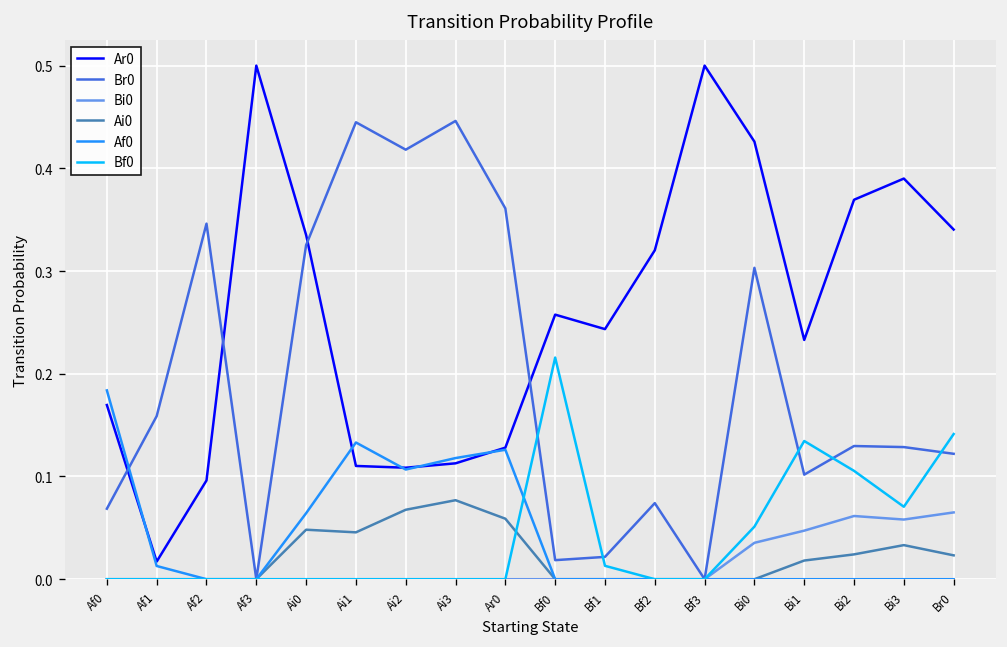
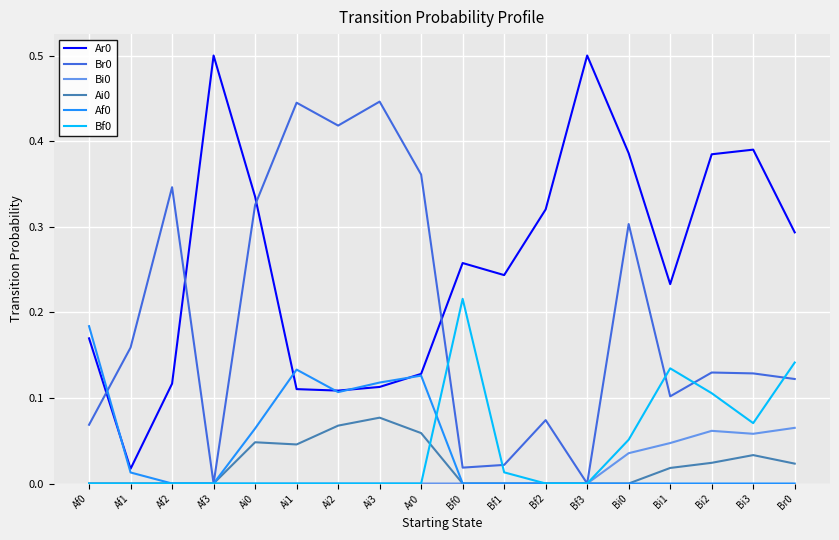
Ar0, Af2: 0.10 -> 0.12
Ar0, Bi0: 0.43 -> 0.39
Ar0, Bi2: 0.37 -> 0.38
Ar0, Br0: 0.34 -> 0.29
